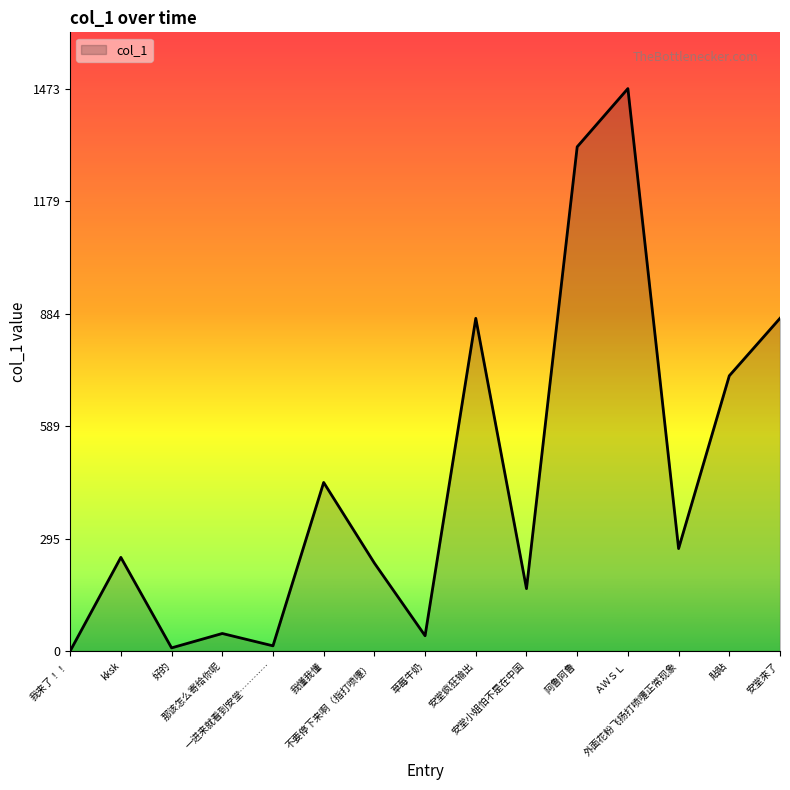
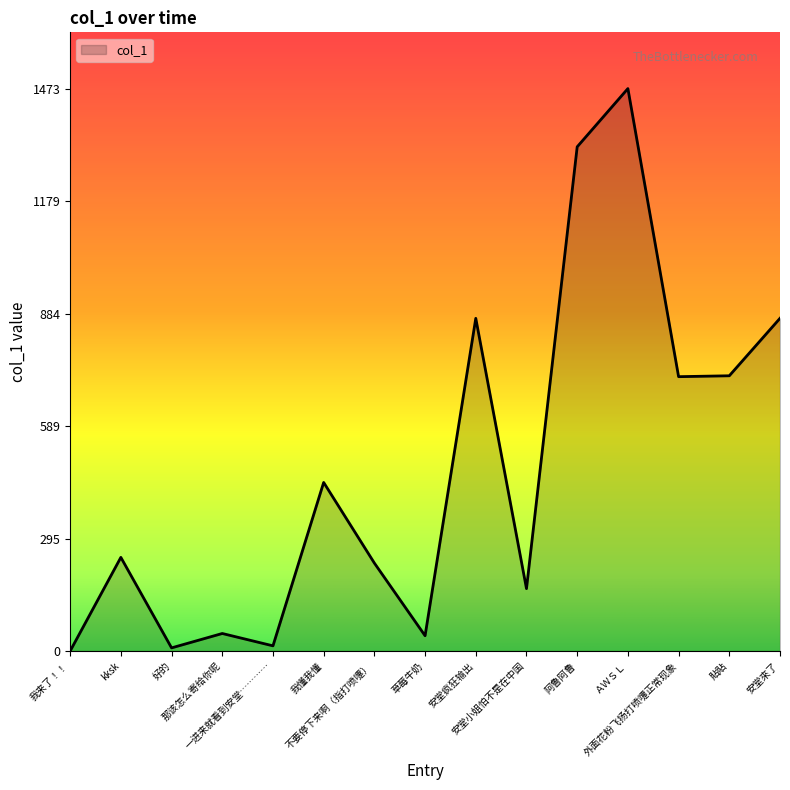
外面花粉飞扬打喷嚏正常现象: 270 -> 720
